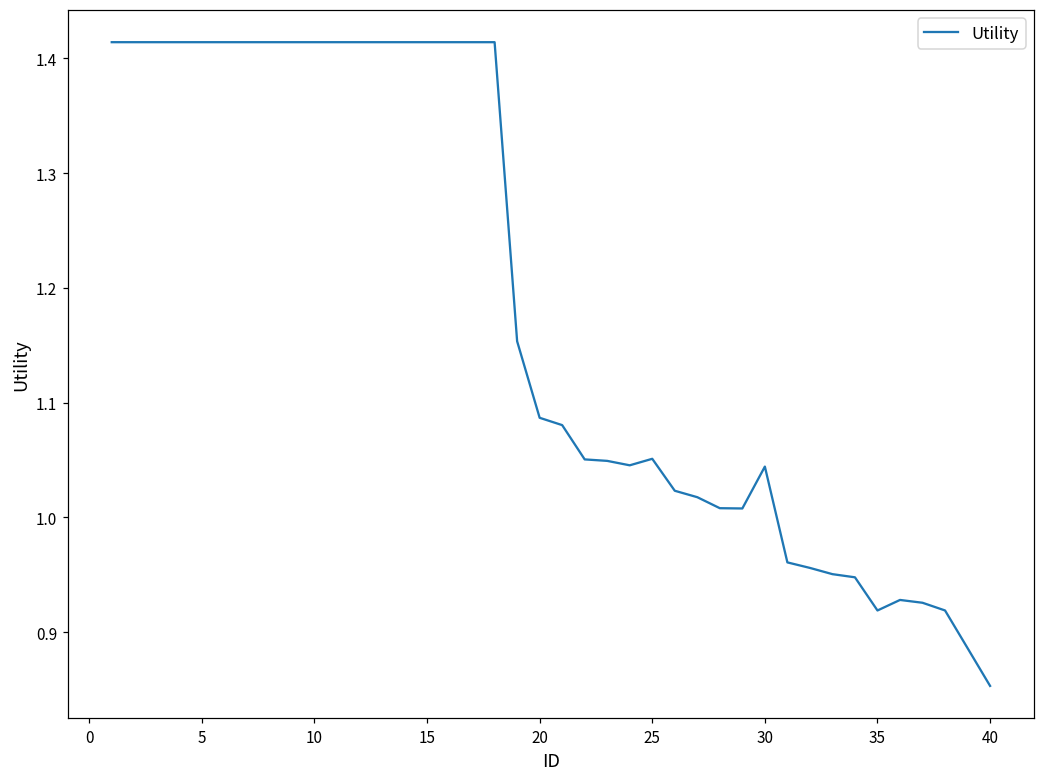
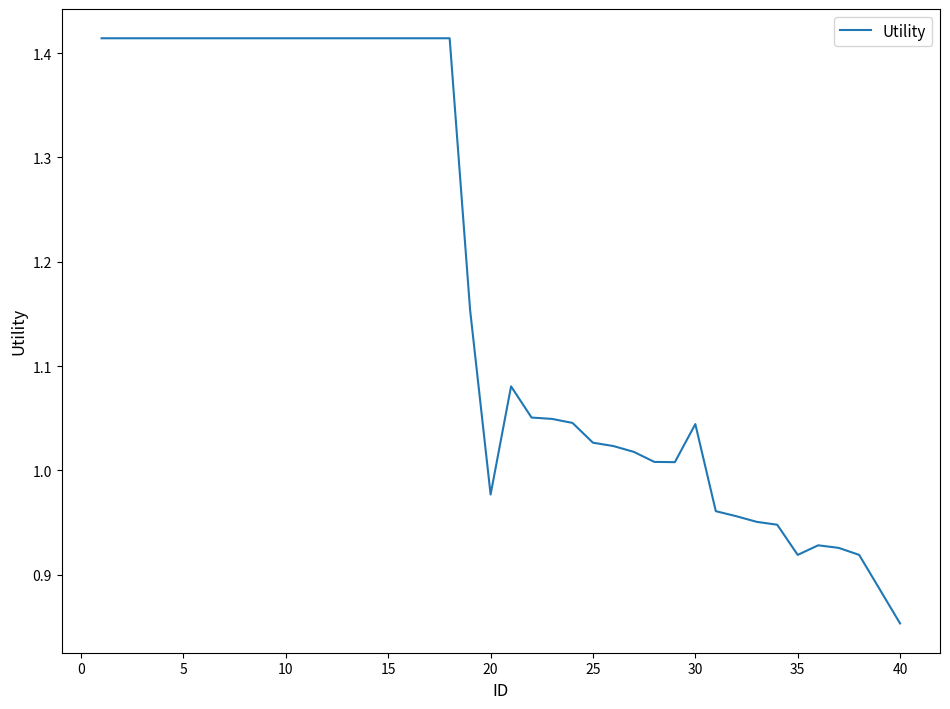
20: 1.087 -> 0.977
25: 1.051 -> 1.026
